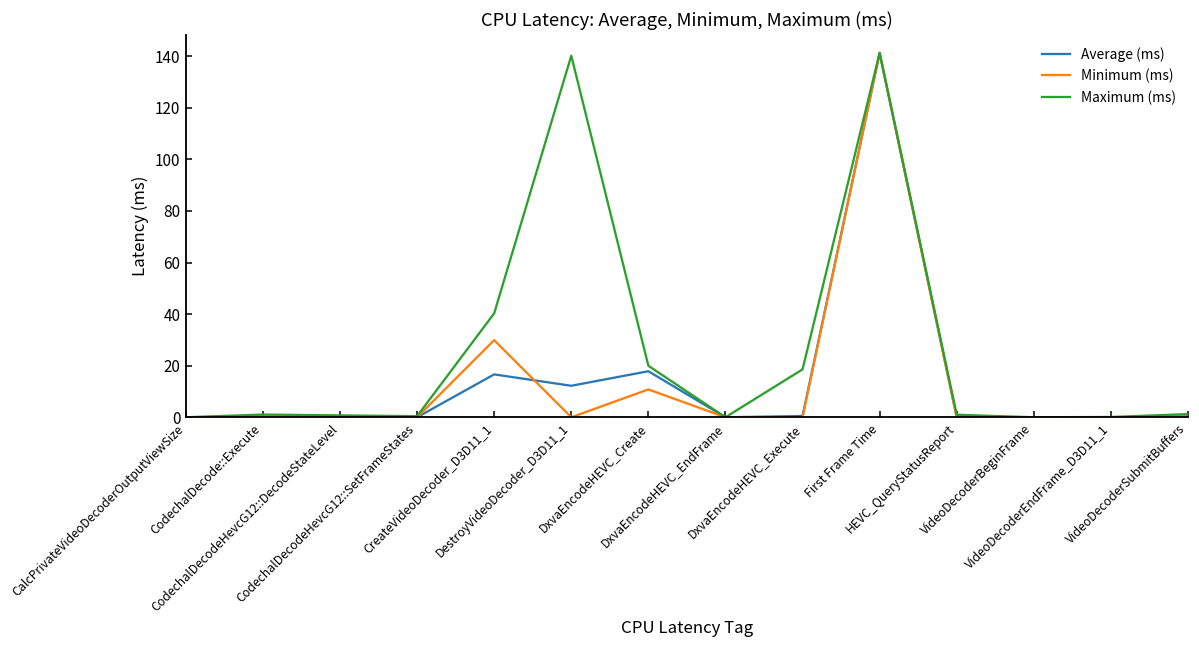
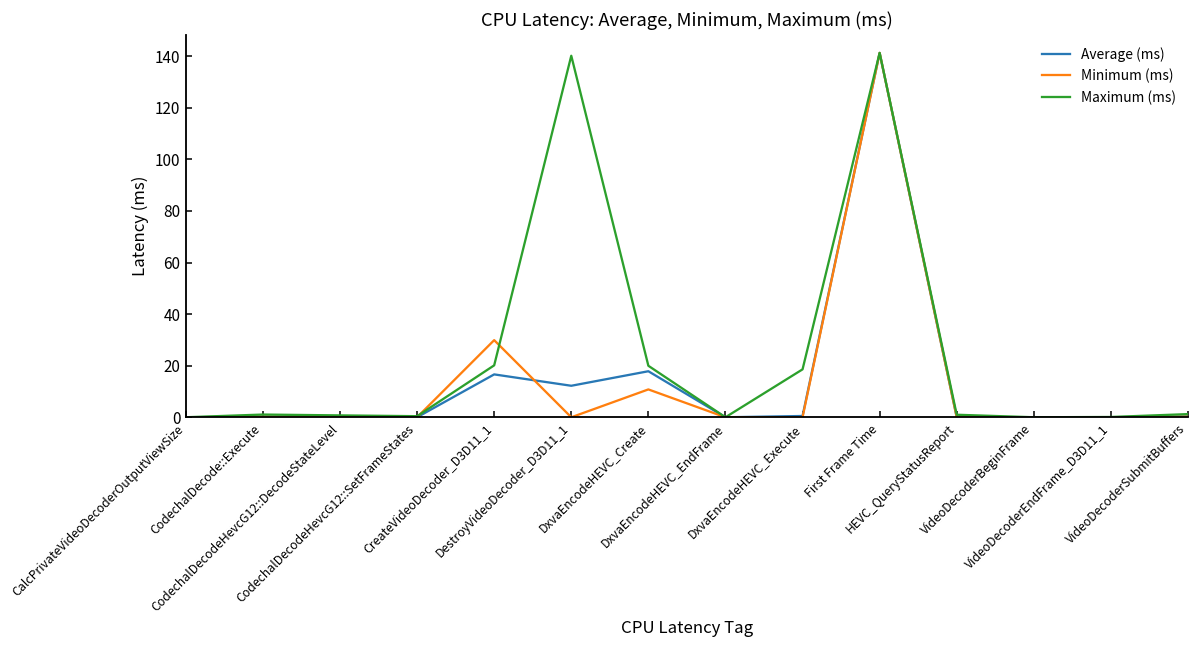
Maximum (ms), CreateVideoDecoder_D3D11_1: 40 -> 20
